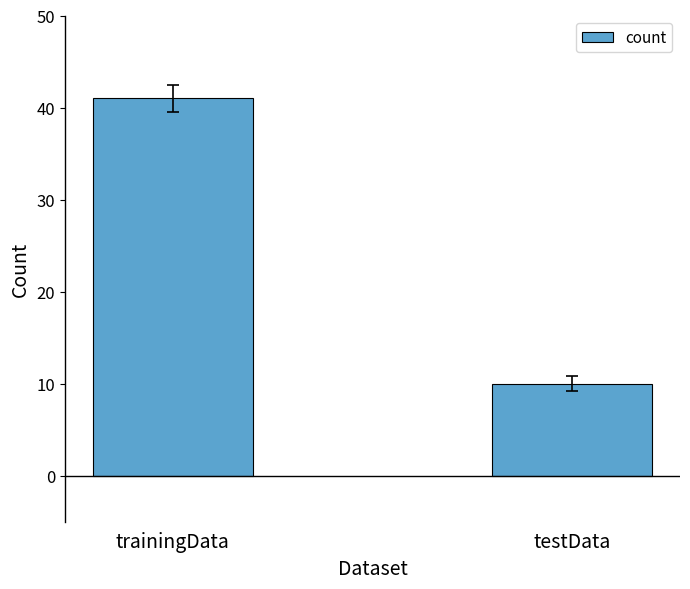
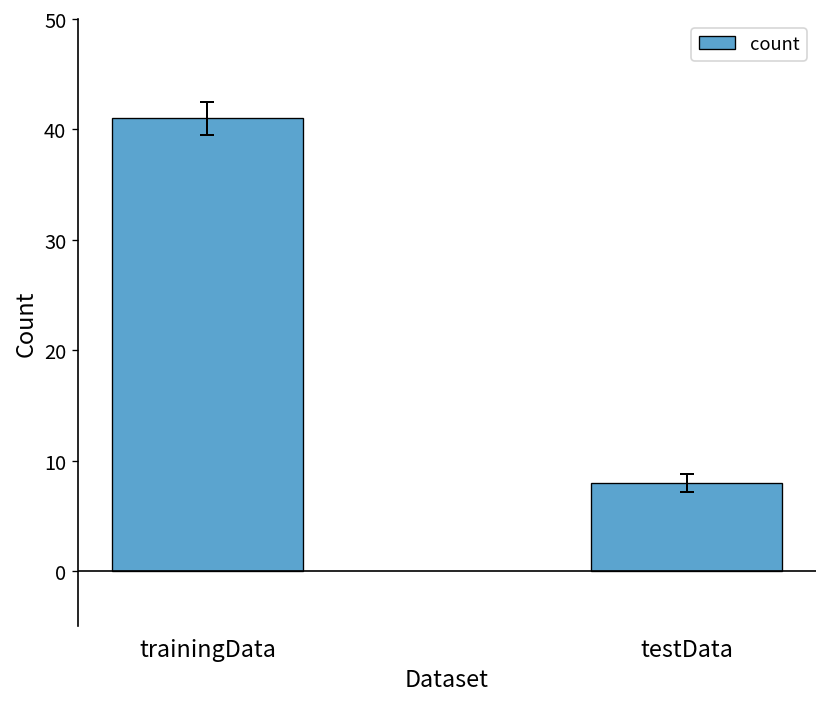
count, testData: 10 -> 8
